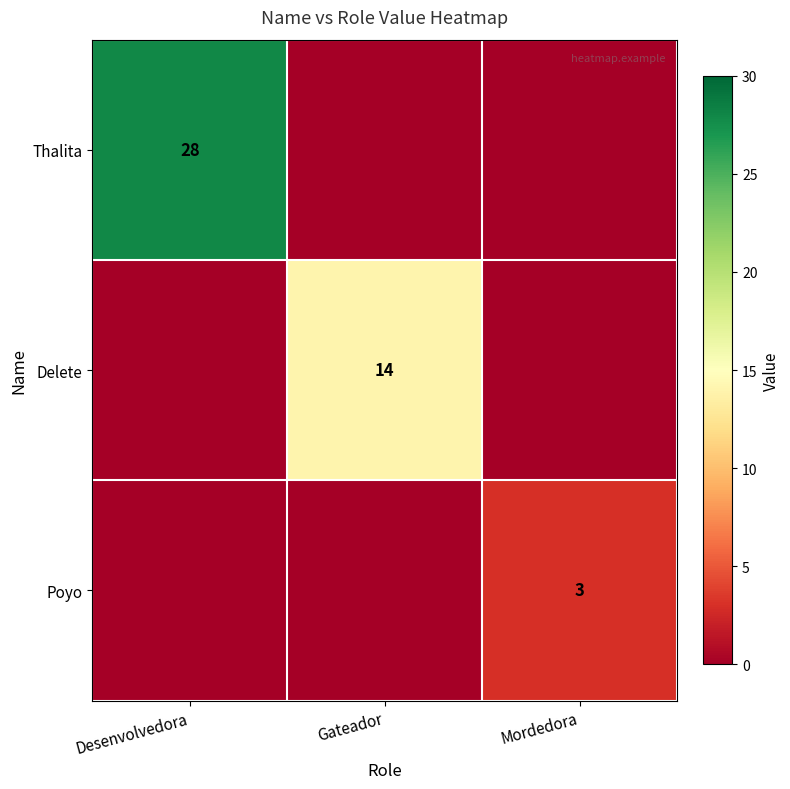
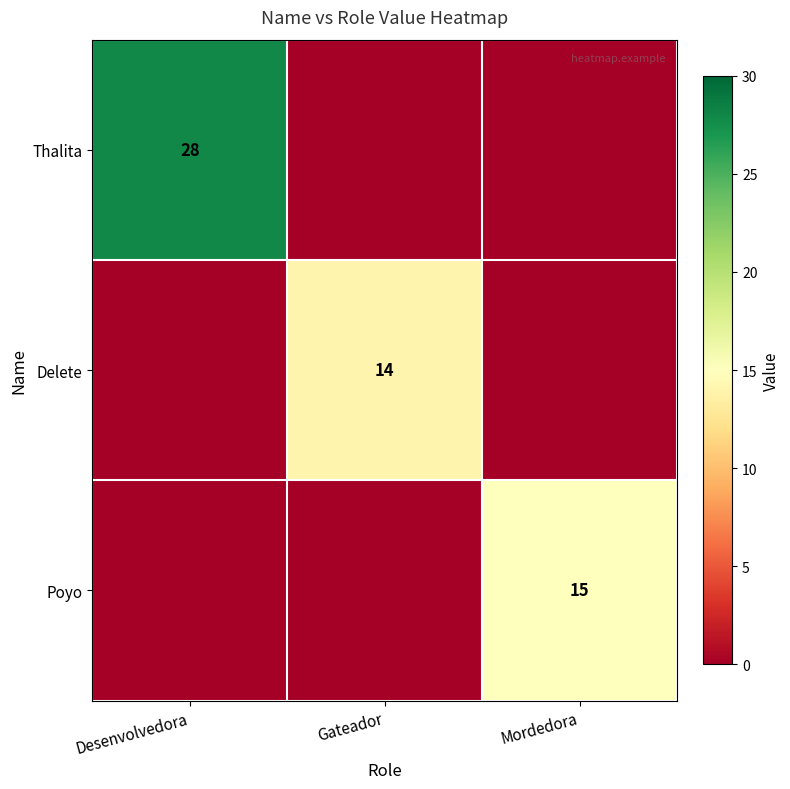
Poyo, Mordedora: 3 -> 15
